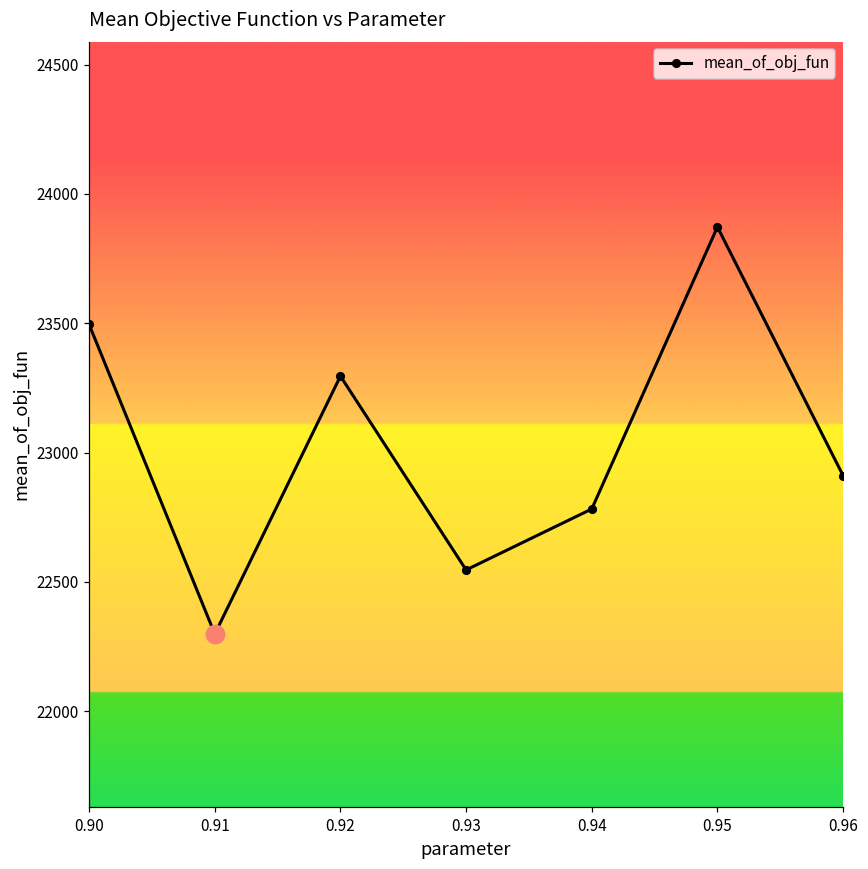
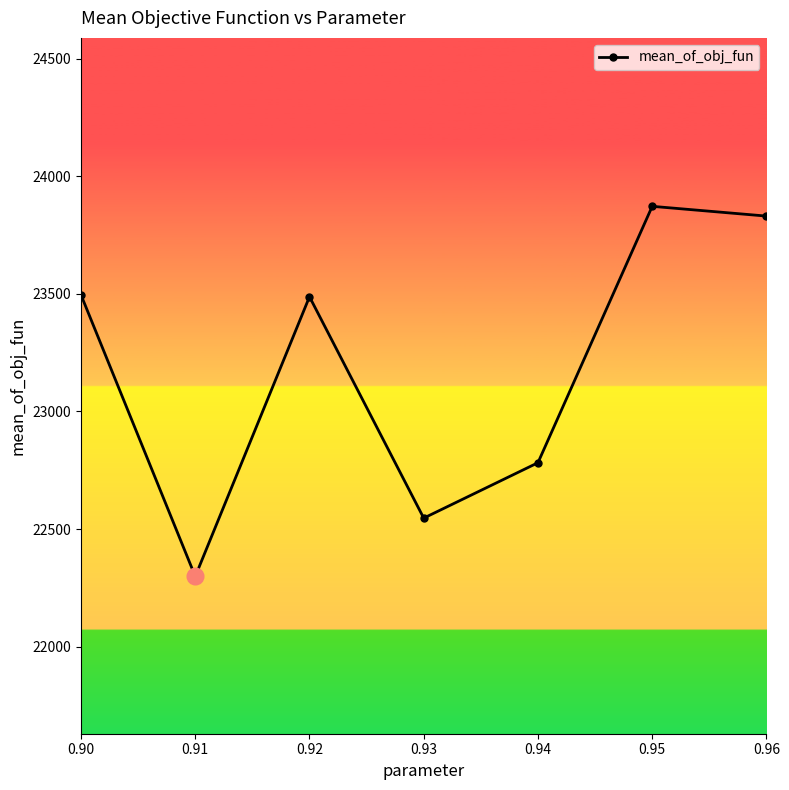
mean_of_obj_fun, 0.92: 23300 -> 23490
mean_of_obj_fun, 0.96: 22910 -> 23830
